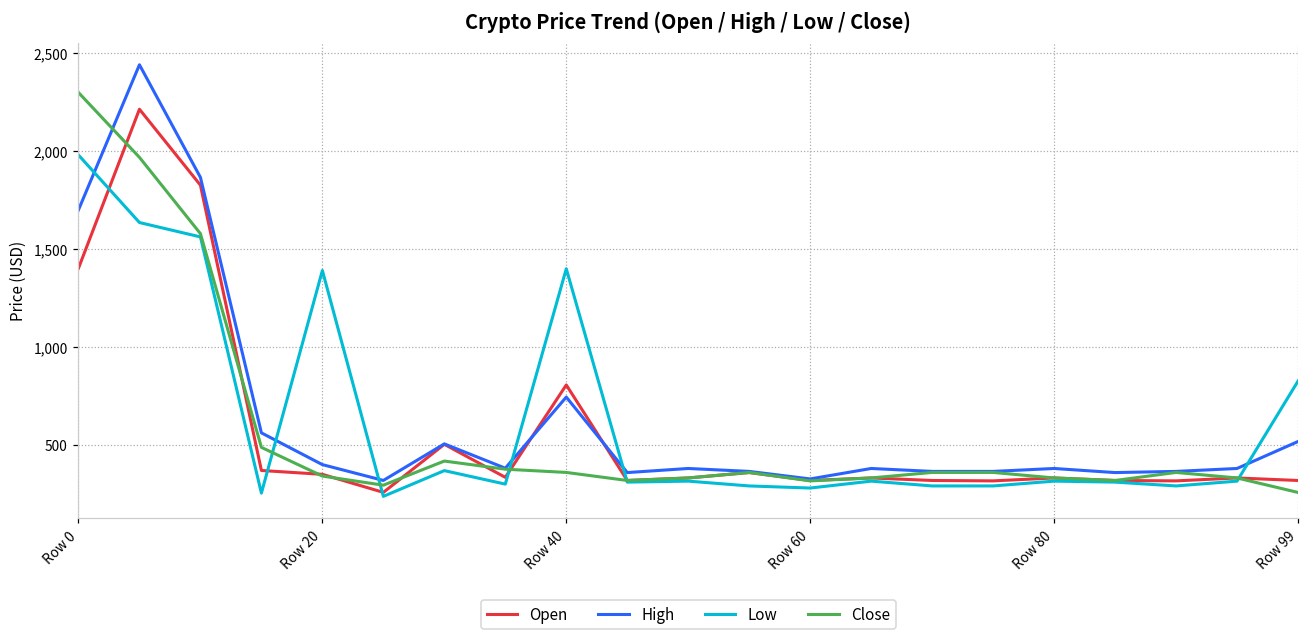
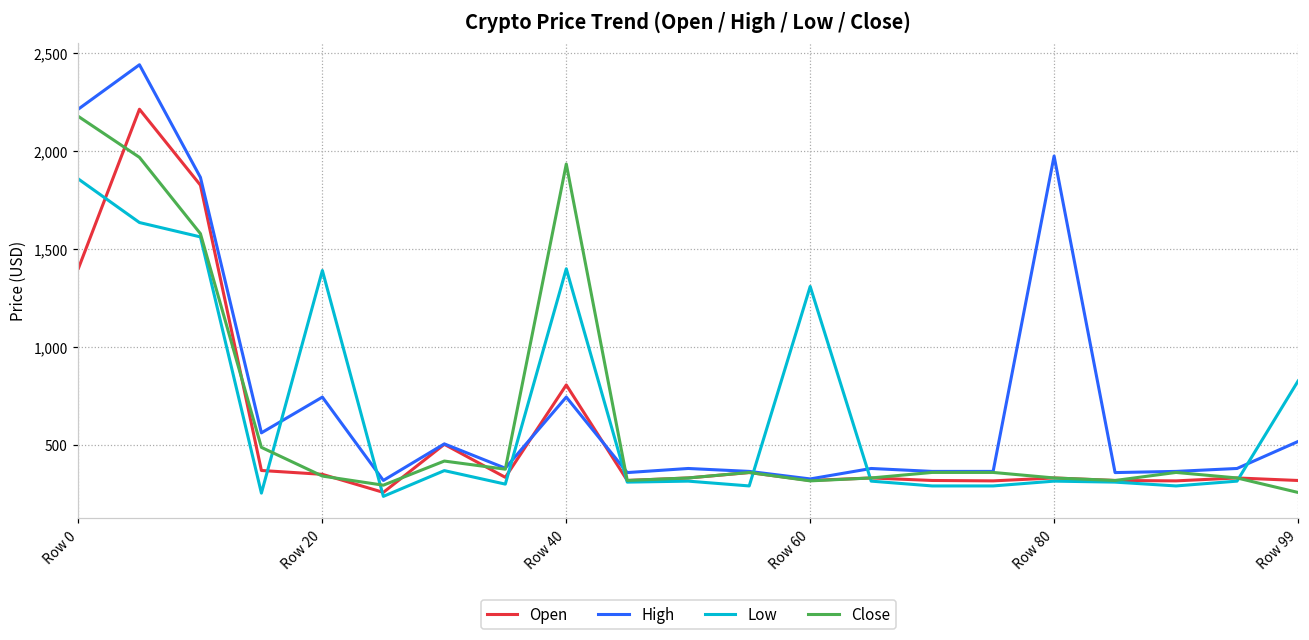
High, Row 0: 1,700 -> 2,220
Low, Row 0: 1,980 -> 1,860
Close, Row 0: 2,300 -> 2,180
High, Row 20: 400 -> 740
Close, Row 40: 360 -> 1,930
Low, Row 60: 280 -> 1,310
High, Row 80: 380 -> 1,970
